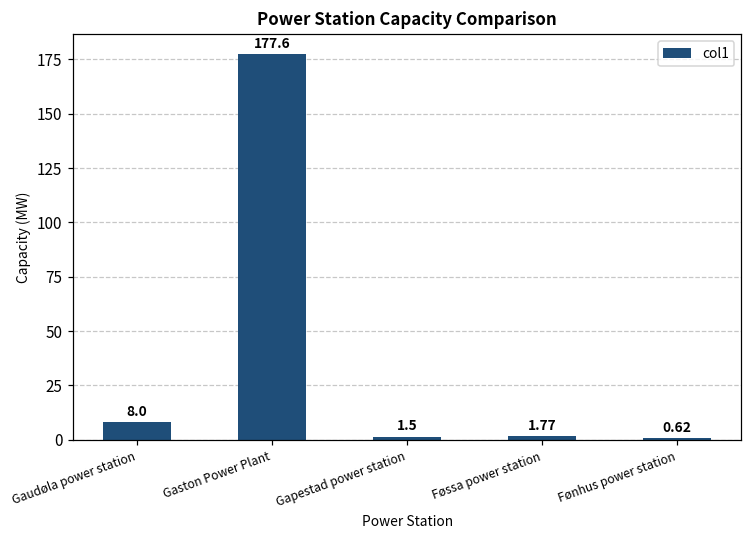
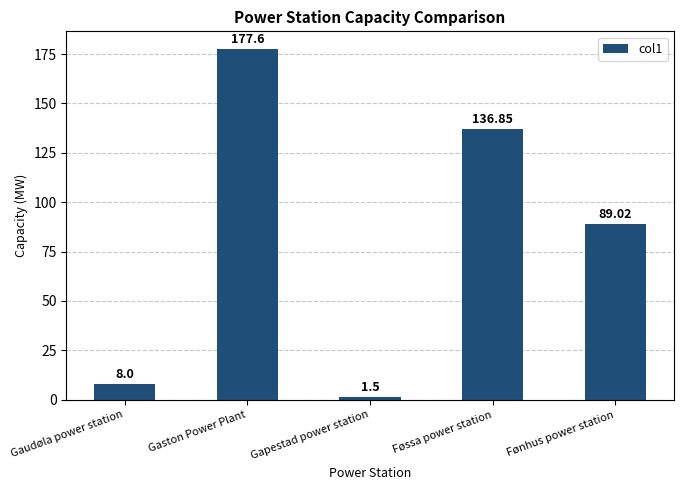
Føssa power station: 1.77 -> 136.85
Fønhus power station: 0.62 -> 89.02
